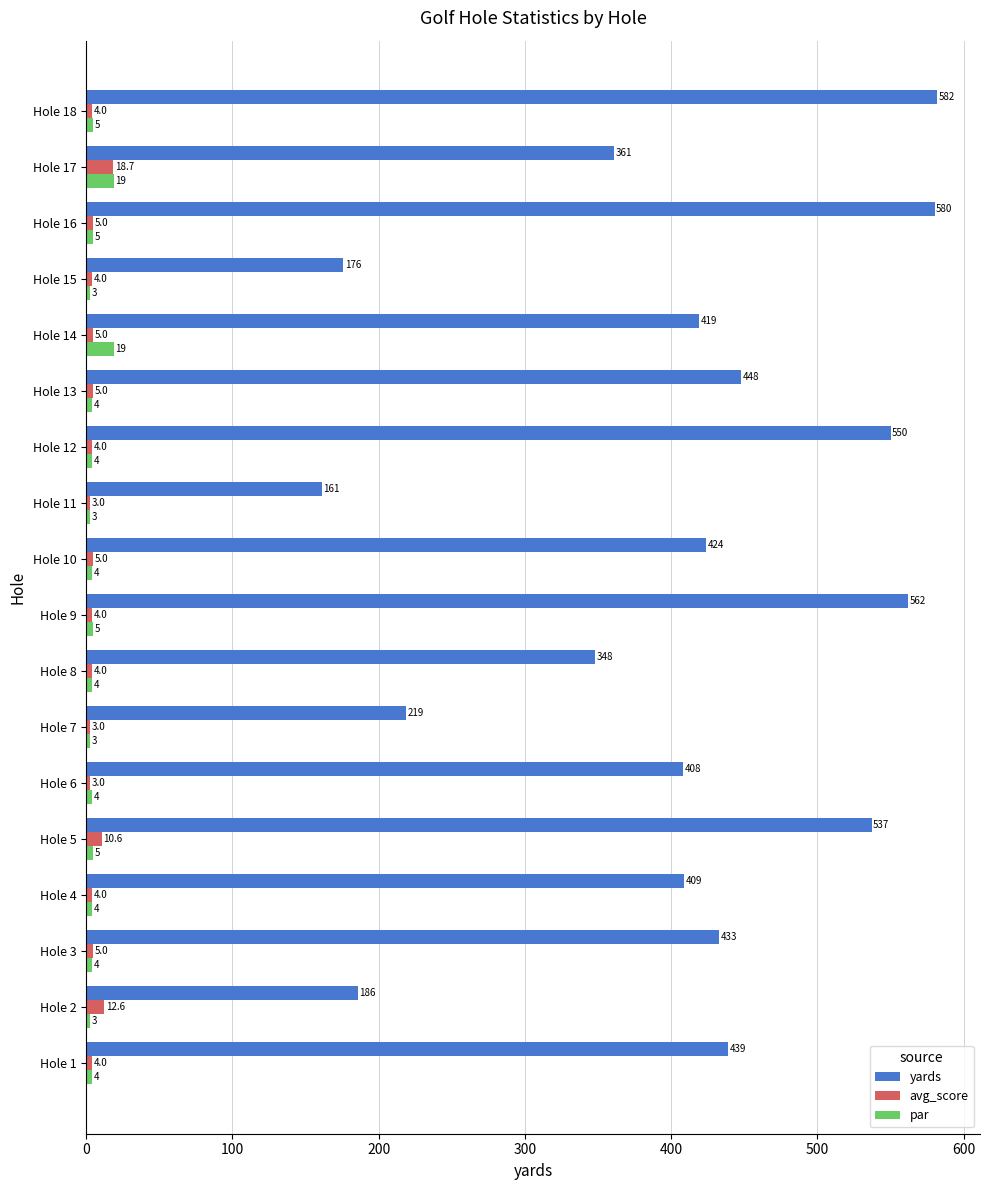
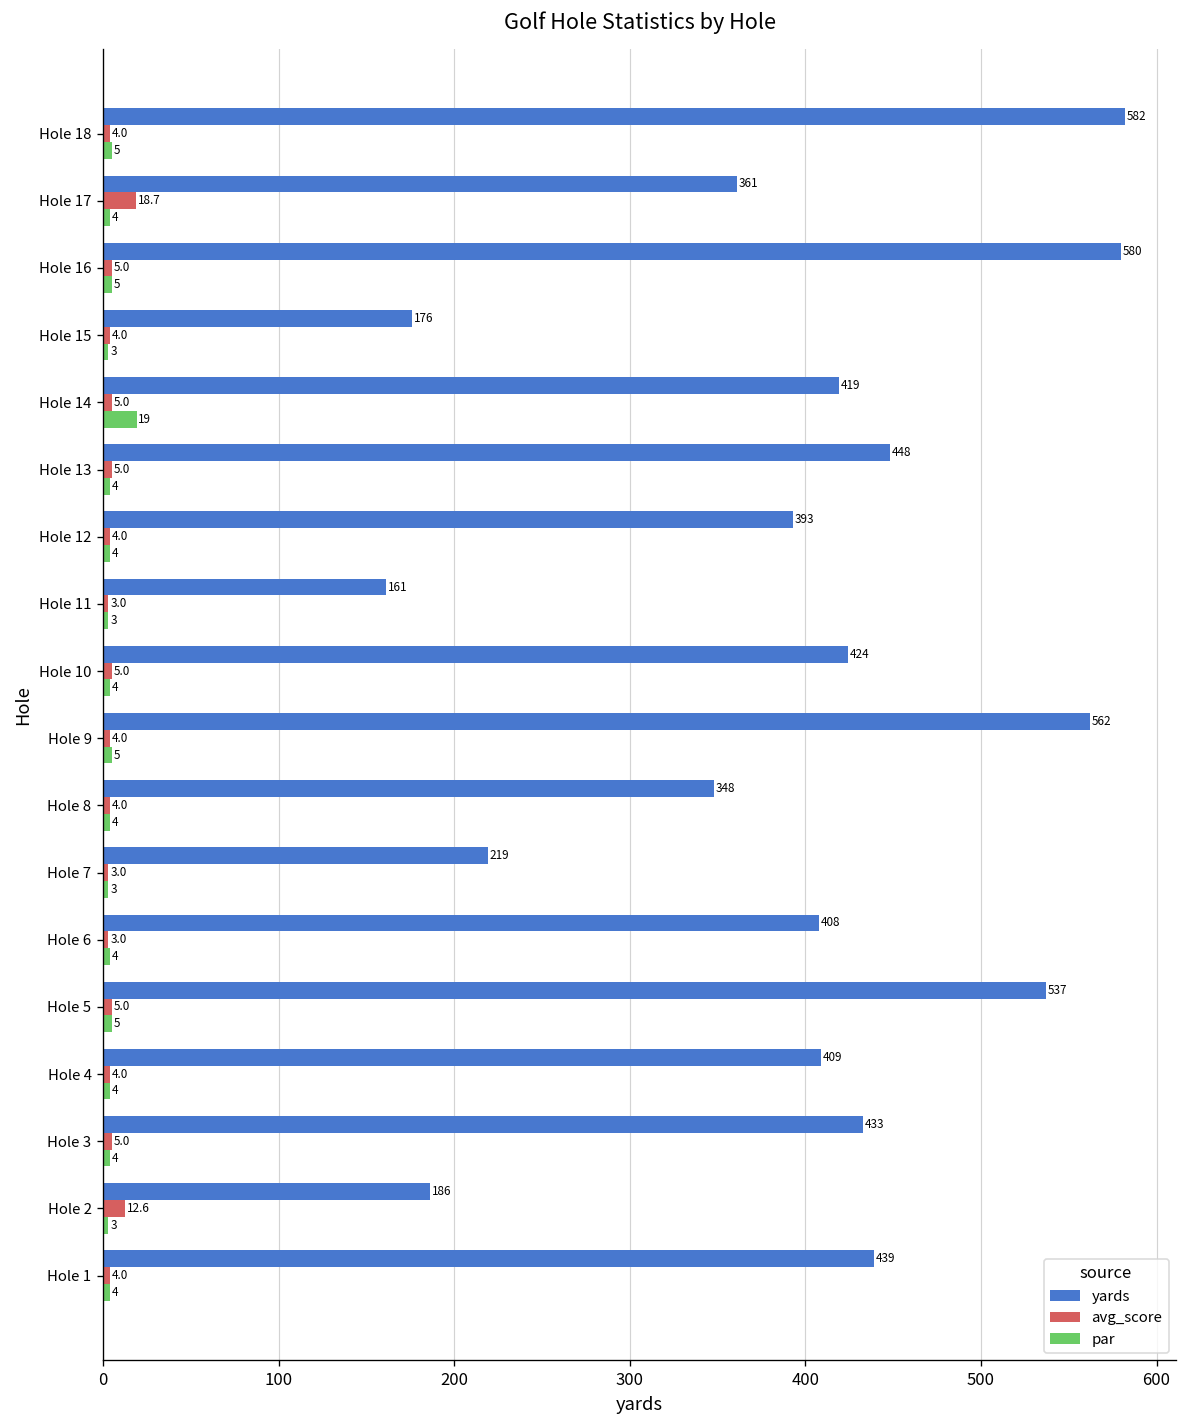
par, Hole 17: 19 -> 4
yards, Hole 12: 550 -> 393
avg_score, Hole 5: 10.6 -> 5.0
